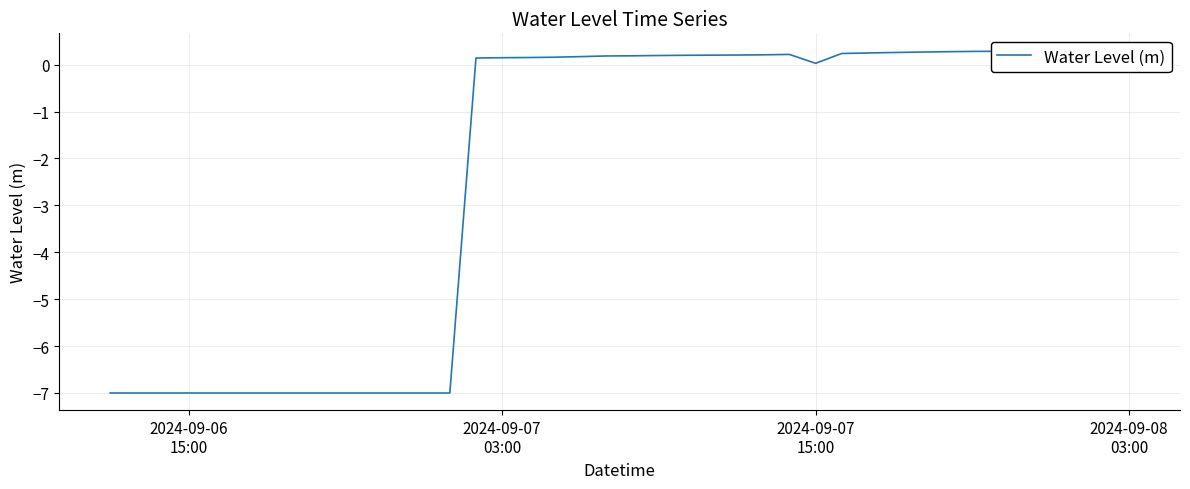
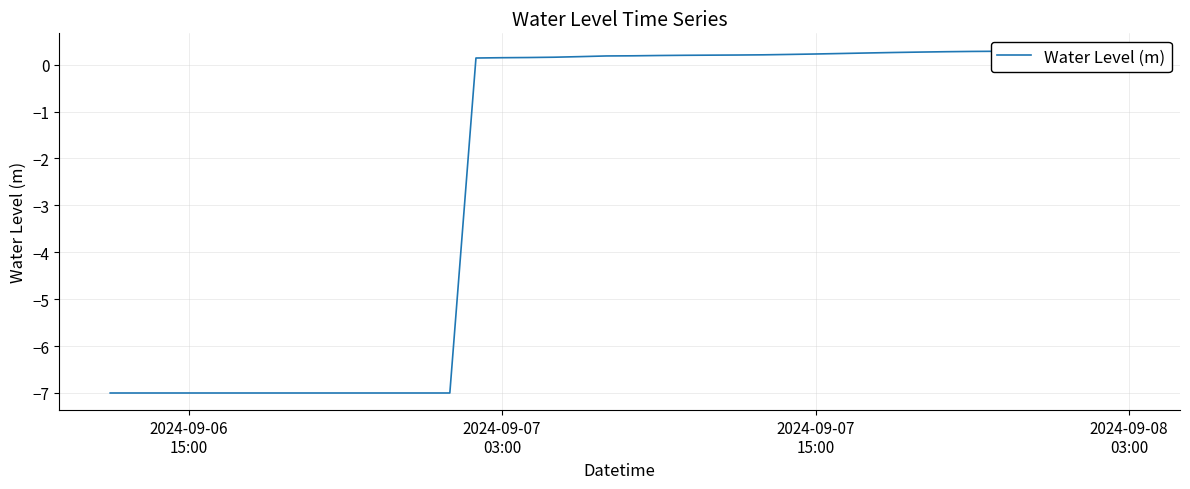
2024-09-07 15:00: 0.0 -> 0.2
